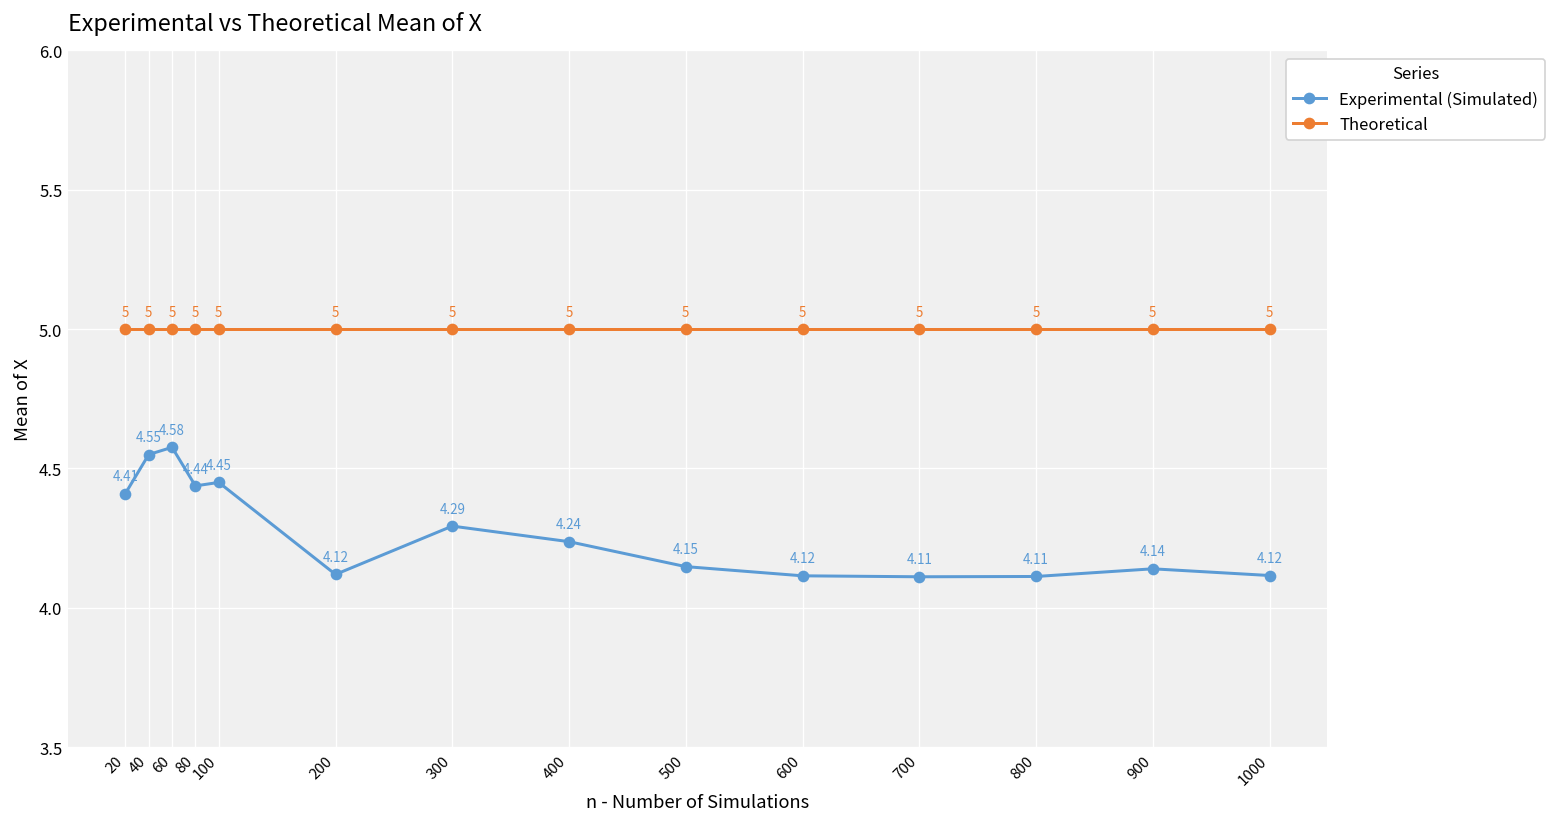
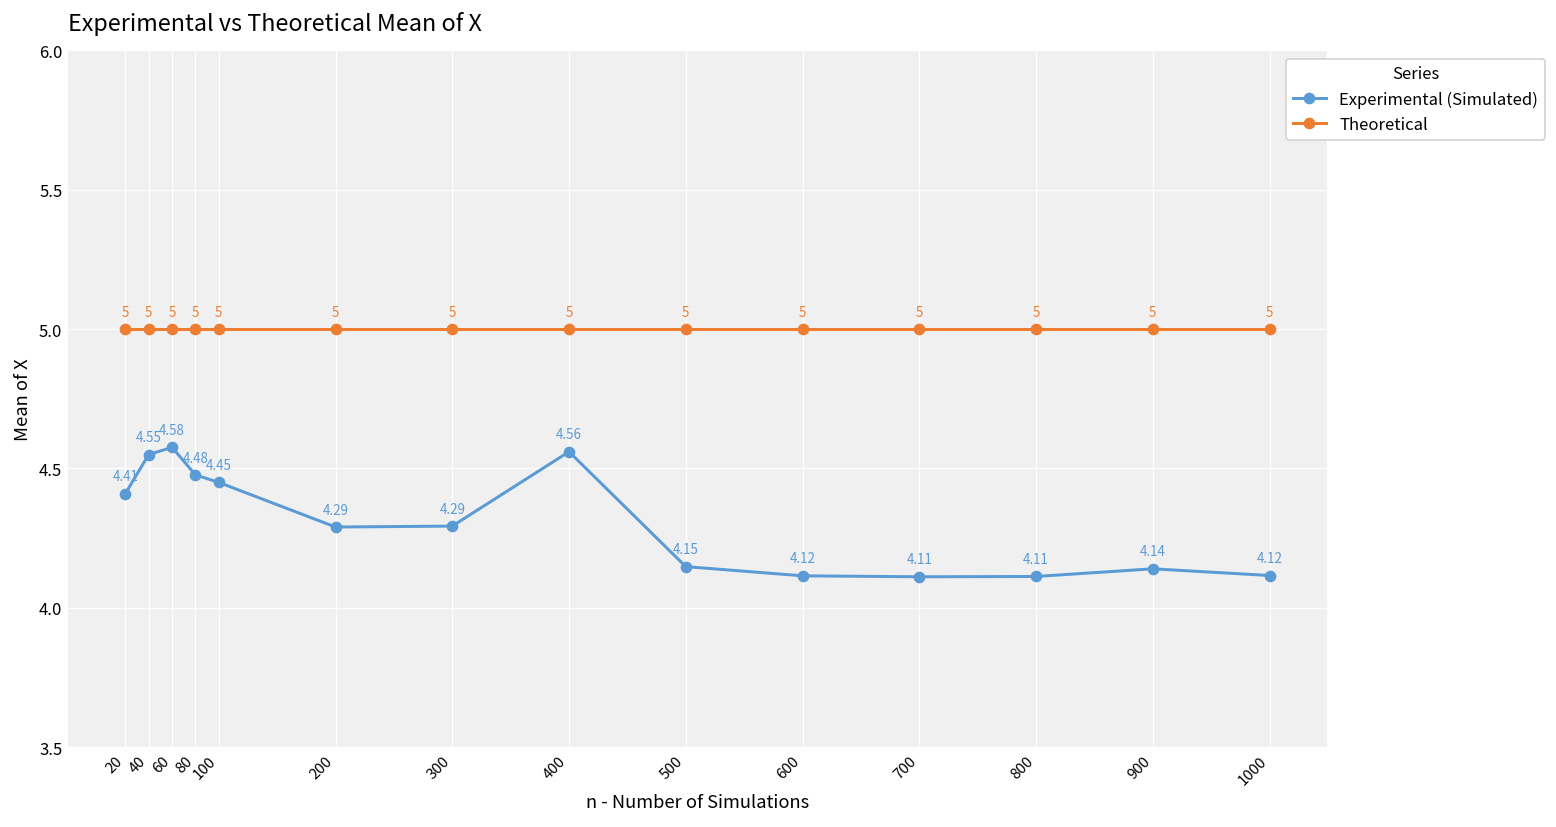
Experimental (Simulated), 80: 4.44 -> 4.48
Experimental (Simulated), 200: 4.12 -> 4.29
Experimental (Simulated), 400: 4.24 -> 4.56
